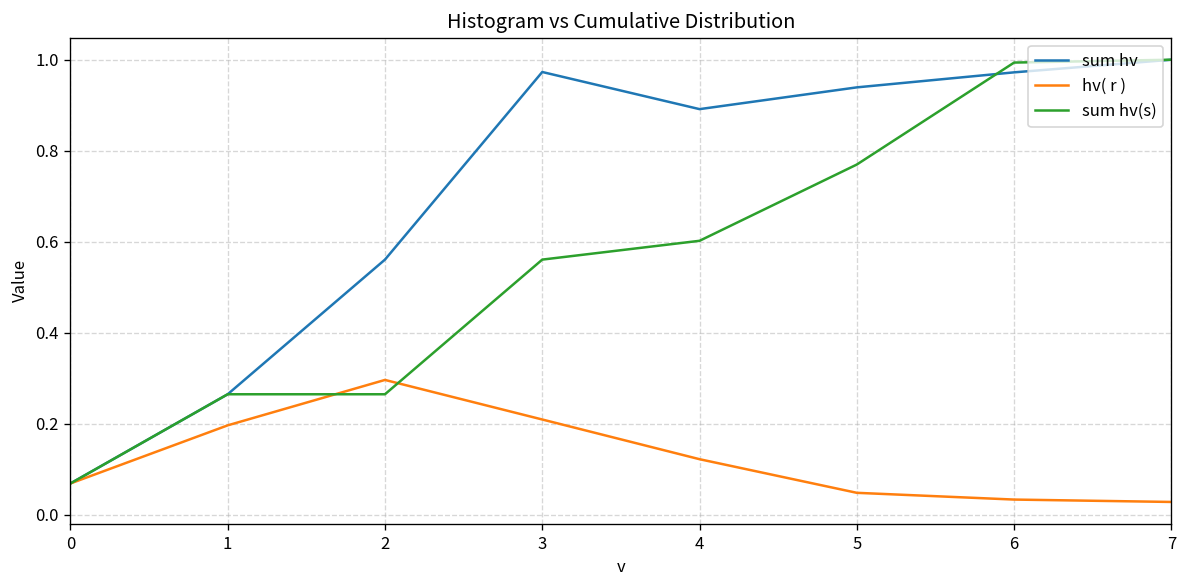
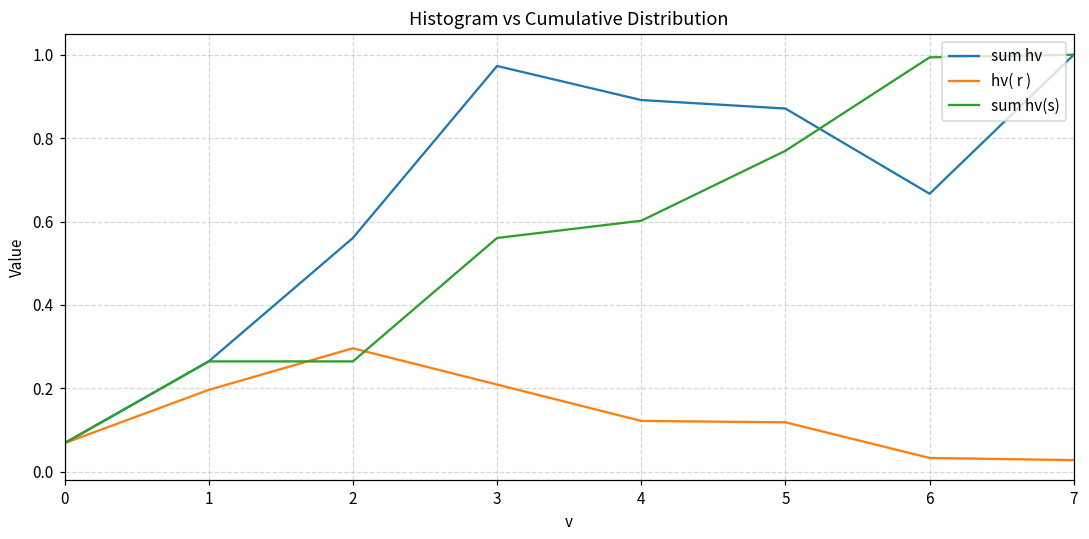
sum hv, 5: 0.94 -> 0.87
hv( r ), 5: 0.05 -> 0.12
sum hv, 6: 0.97 -> 0.67
